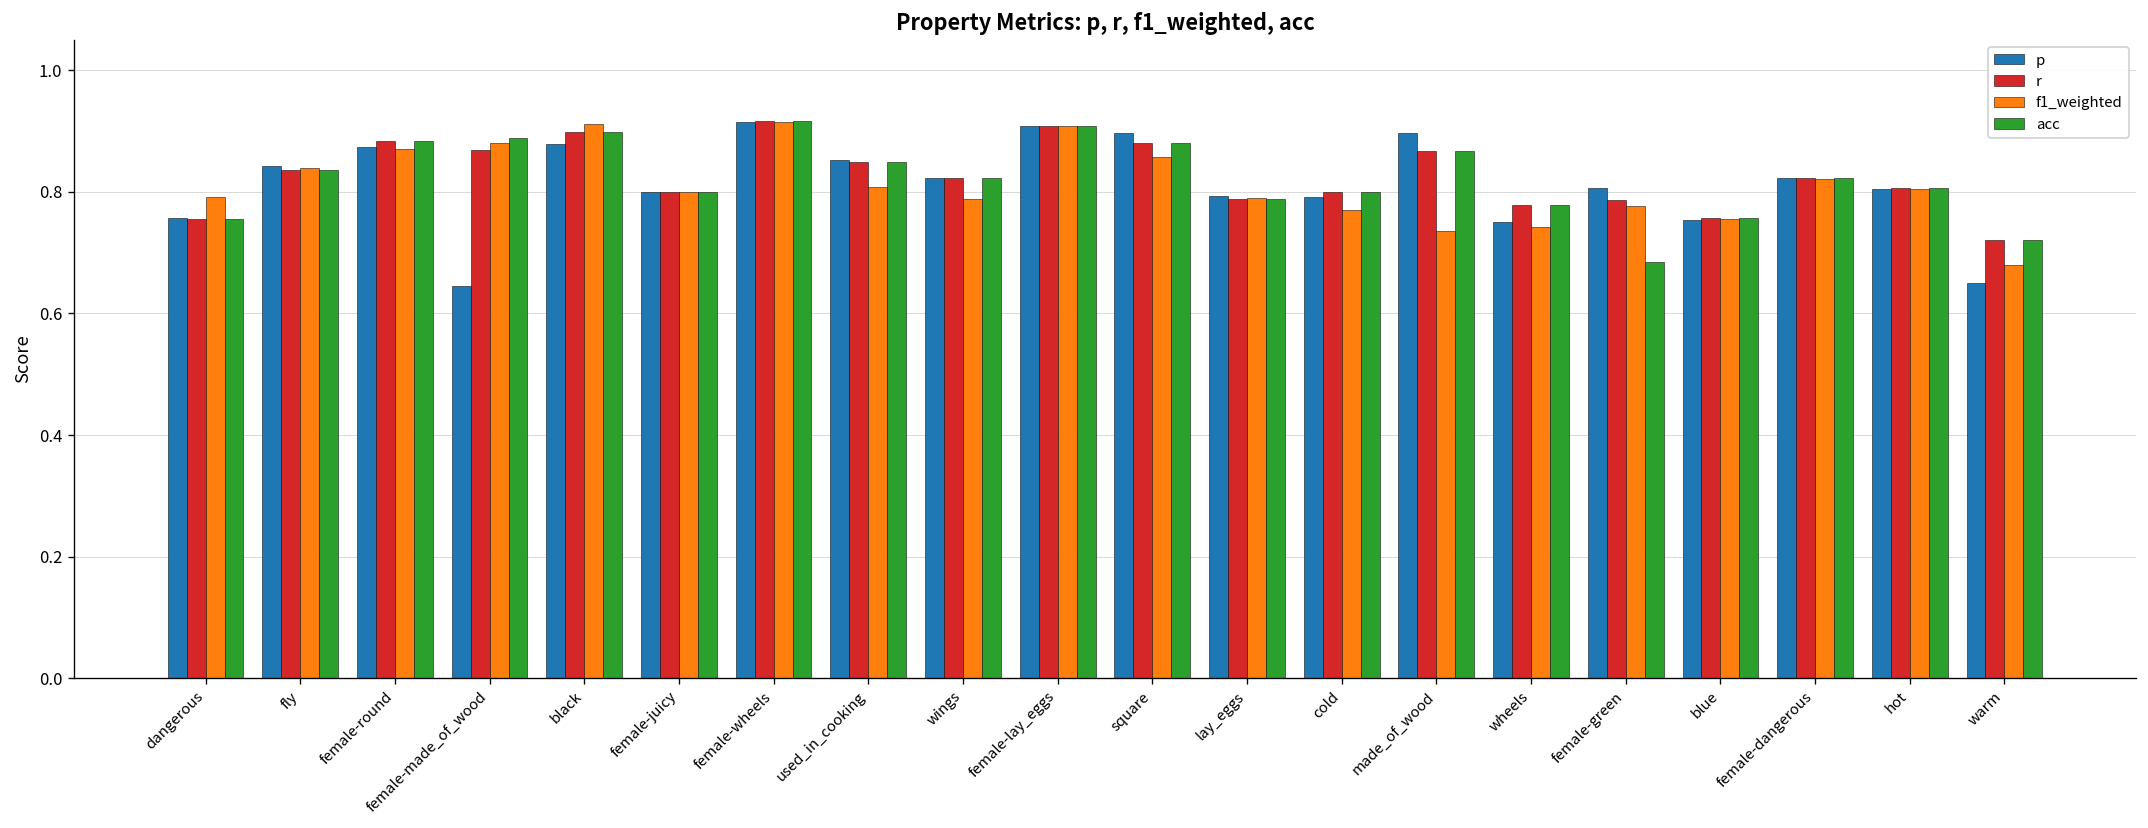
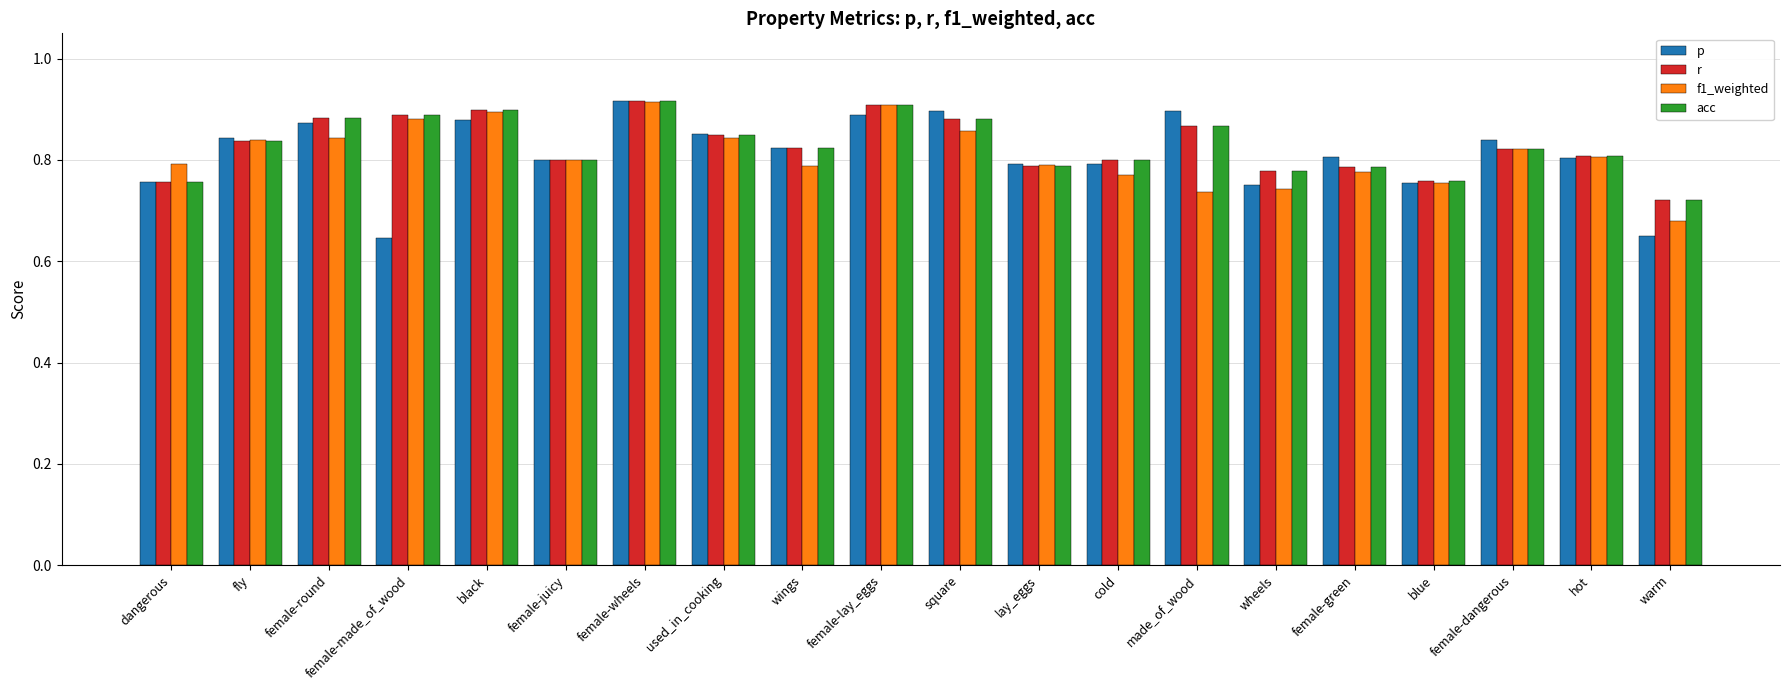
f1_weighted, female-round: 0.87 -> 0.84
r, female-made_of_wood: 0.87 -> 0.89
f1_weighted, black: 0.91 -> 0.90
f1_weighted, used_in_cooking: 0.81 -> 0.84
p, female-lay_eggs: 0.91 -> 0.89
acc, female-green: 0.68 -> 0.79
p, female-dangerous: 0.82 -> 0.84
